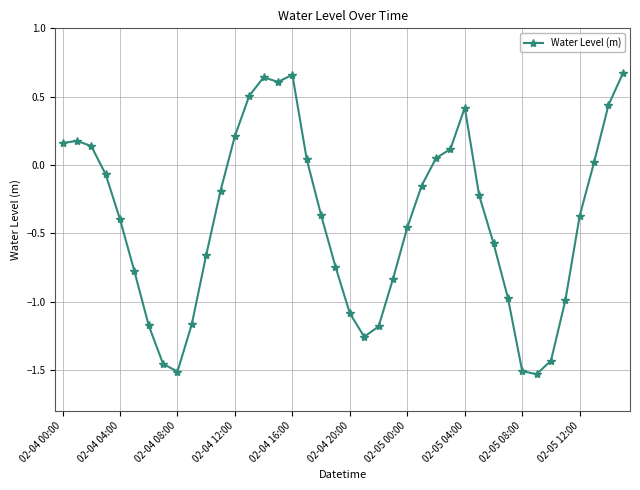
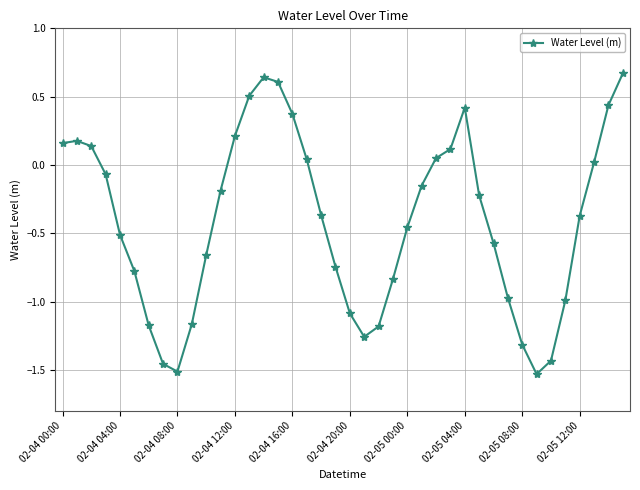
02-04 04:00: -0.40 -> -0.51
02-04 16:00: 0.66 -> 0.37
02-05 08:00: -1.51 -> -1.32
